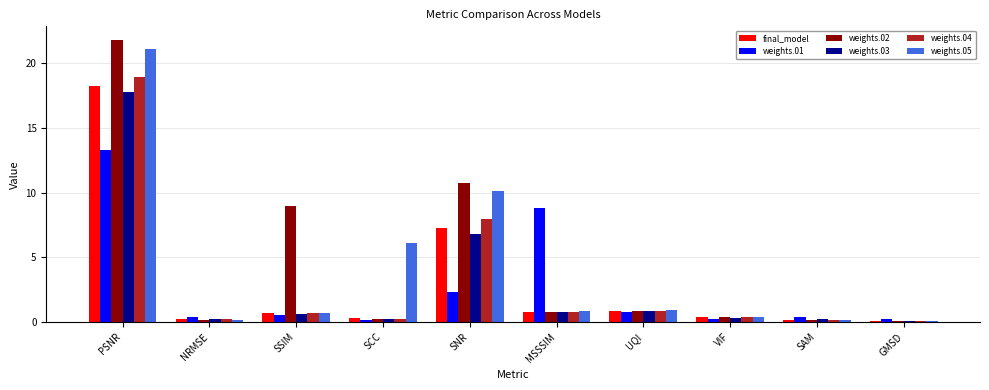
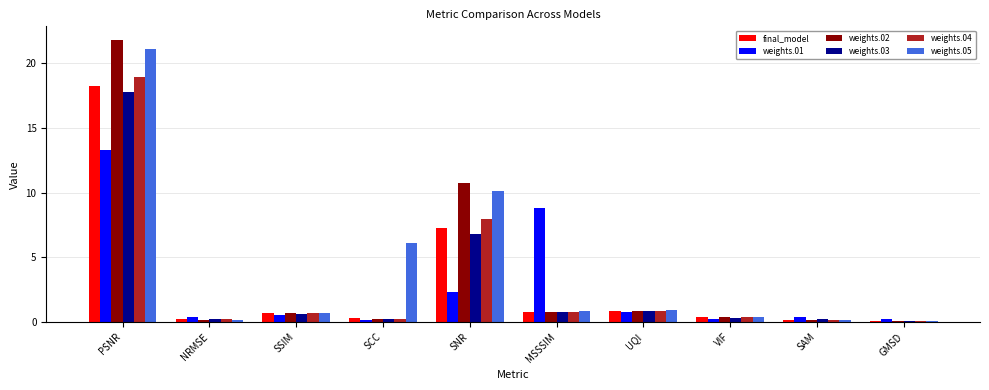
weights.02, SSIM: 9.0 -> 0.7
